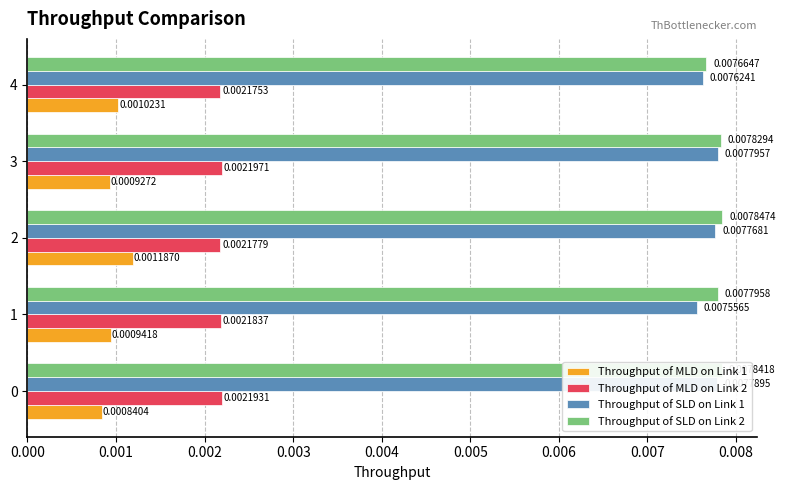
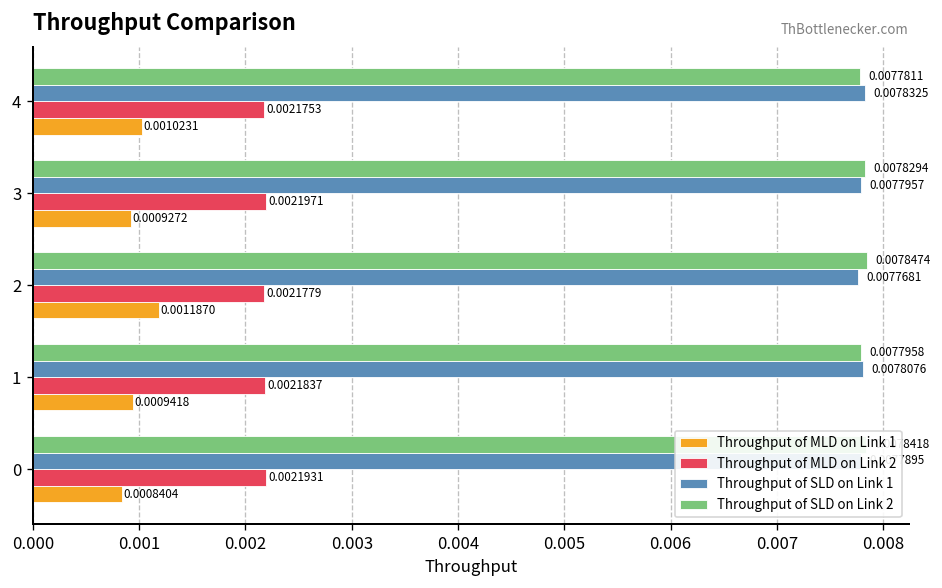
Throughput of SLD on Link 2, 4: 0.0076647 -> 0.0077811
Throughput of SLD on Link 1, 4: 0.0076241 -> 0.0078325
Throughput of SLD on Link 1, 1: 0.0075565 -> 0.0078076
